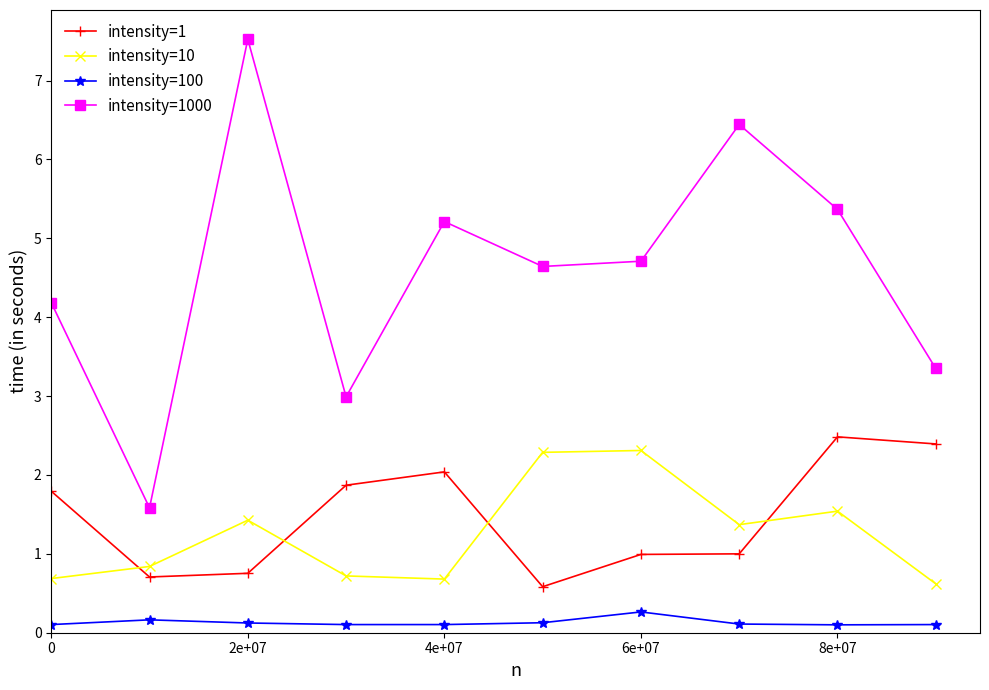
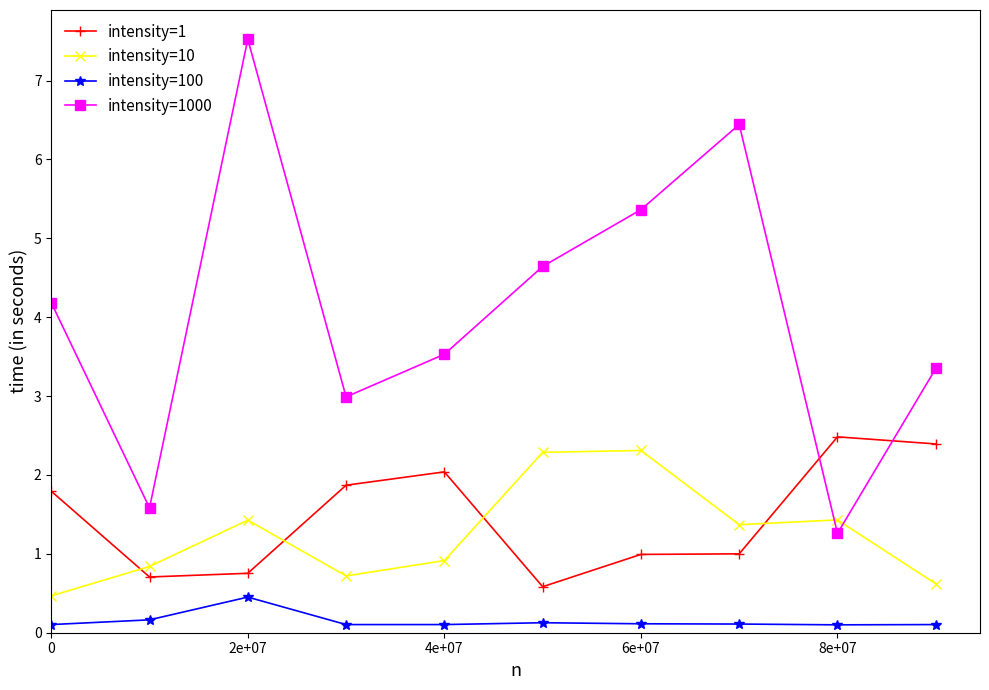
intensity=10, 0: 0.7 -> 0.5
intensity=100, 2e+07: 0.1 -> 0.5
intensity=10, 4e+07: 0.7 -> 0.9
intensity=1000, 4e+07: 5.2 -> 3.5
intensity=100, 6e+07: 0.3 -> 0.1
intensity=1000, 6e+07: 4.7 -> 5.4
intensity=10, 8e+07: 1.5 -> 1.4
intensity=1000, 8e+07: 5.4 -> 1.3
